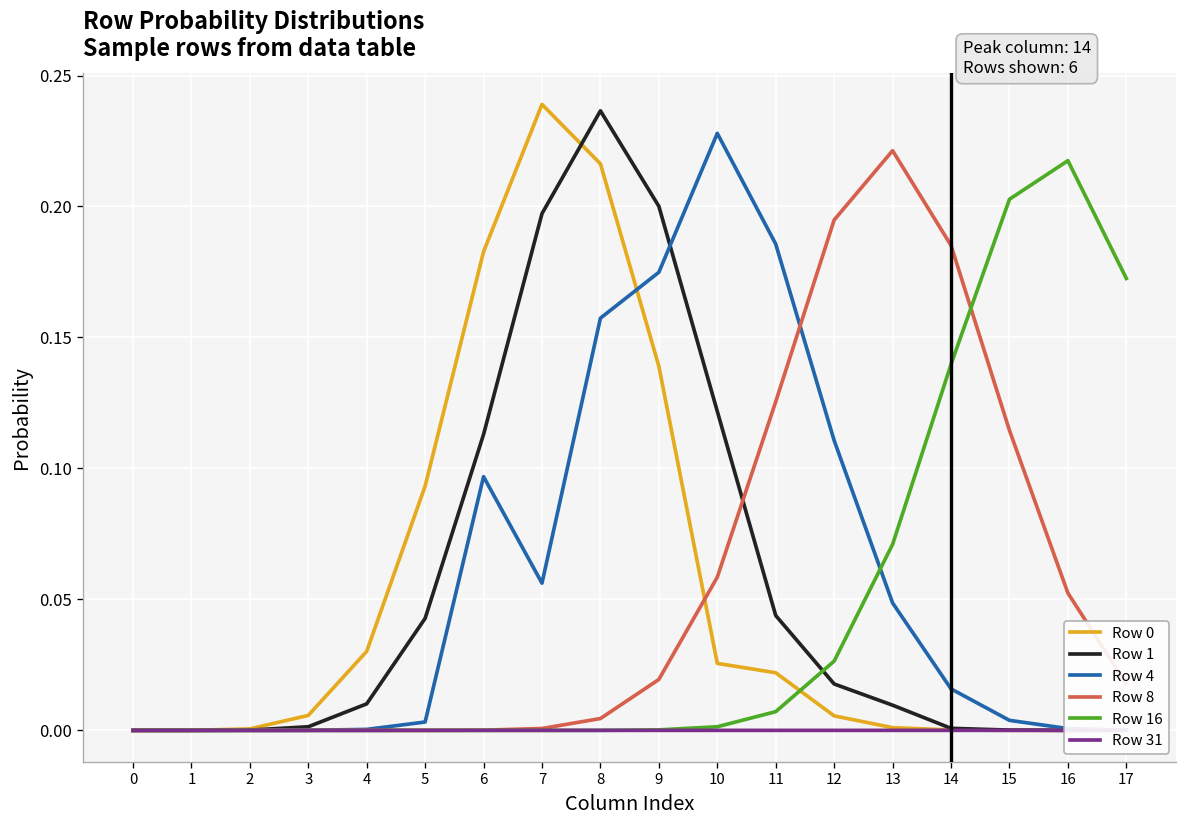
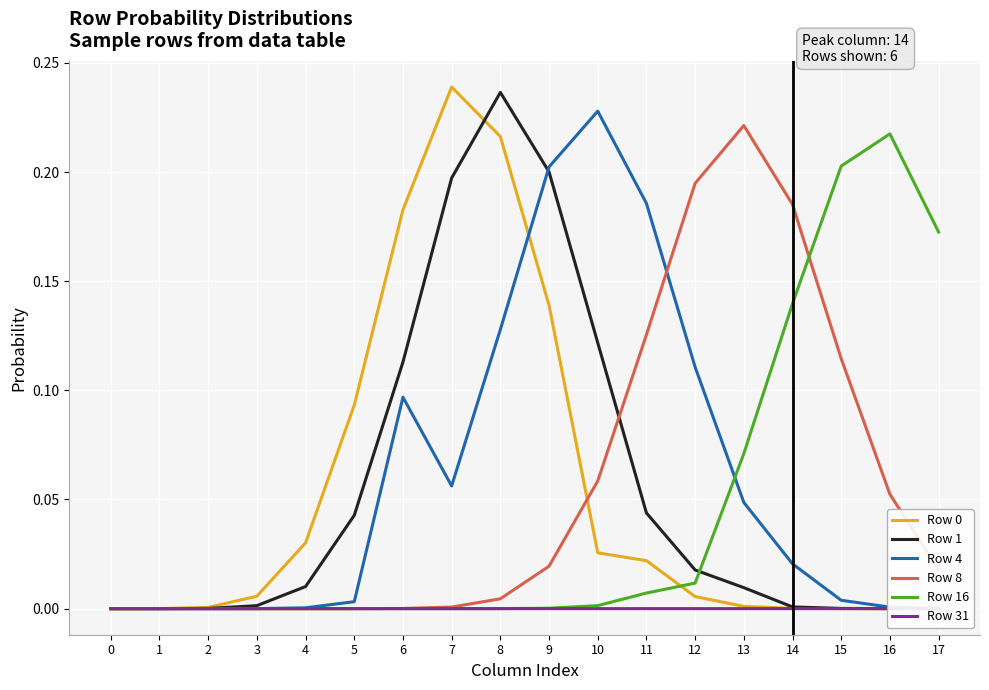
Row 4, 8: 0.157 -> 0.128
Row 4, 9: 0.175 -> 0.202
Row 16, 12: 0.026 -> 0.012
Row 4, 14: 0.016 -> 0.021
